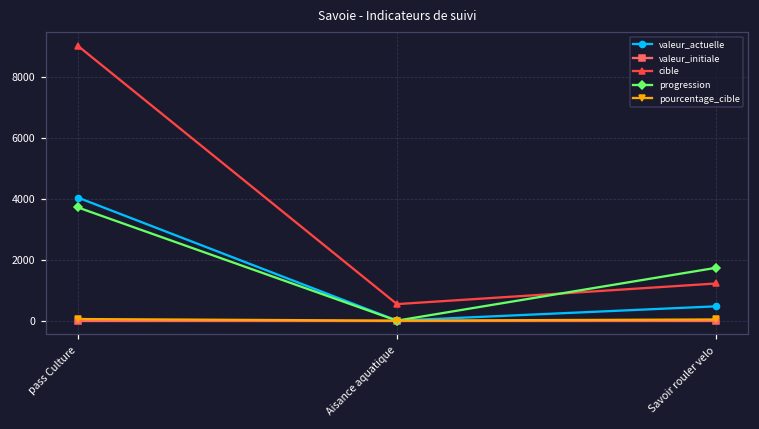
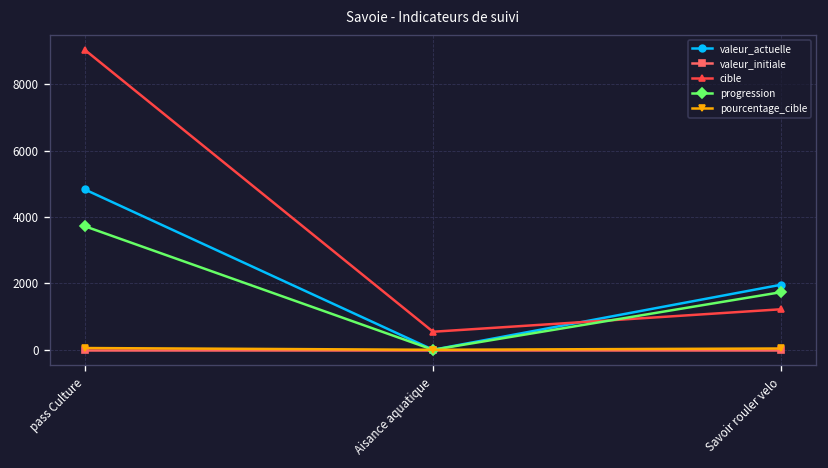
valeur_actuelle, pass Culture: 4000 -> 4800
valeur_actuelle, Savoir rouler velo: 500 -> 2000
